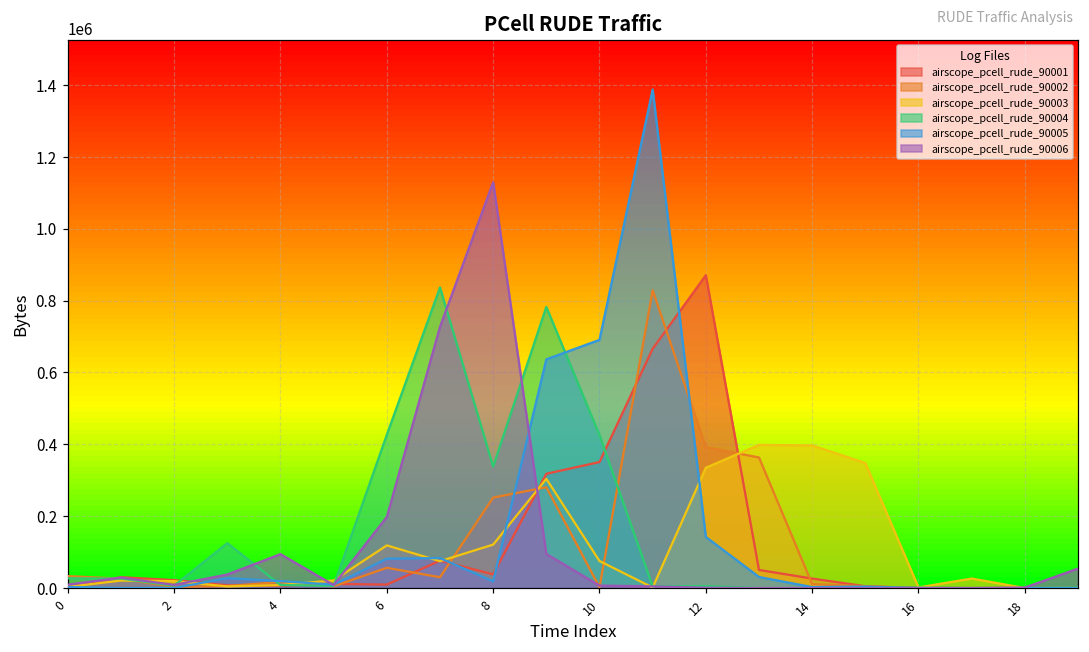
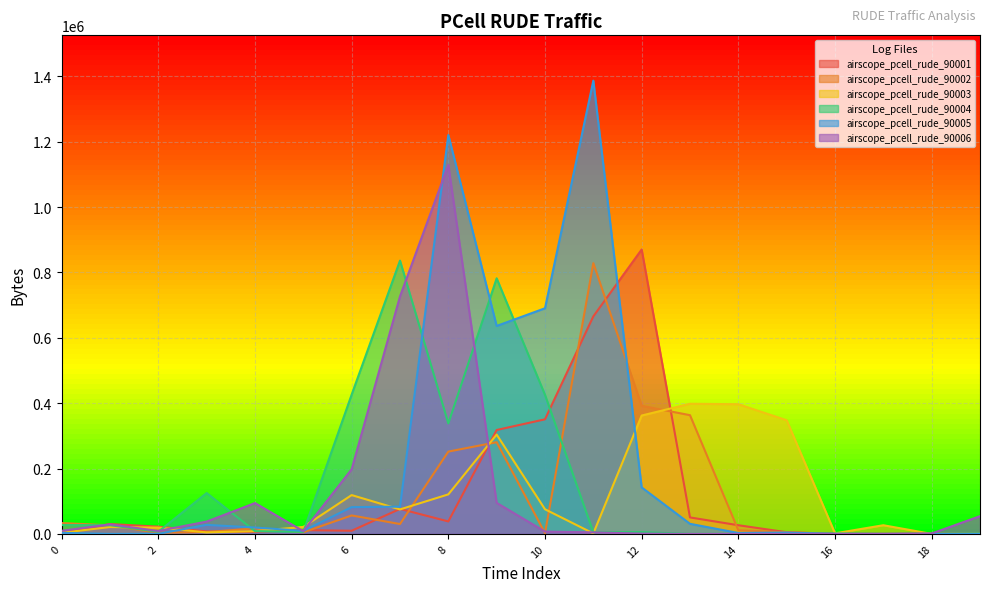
airscope_pcell_rude_90005, 8: 20000 -> 1220000
airscope_pcell_rude_90003, 12: 330000 -> 360000
